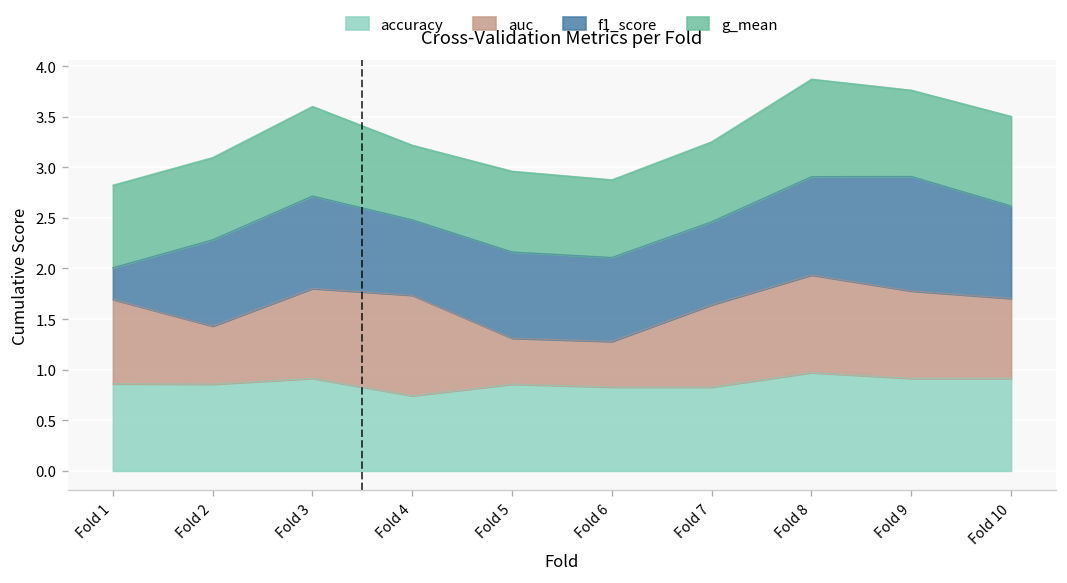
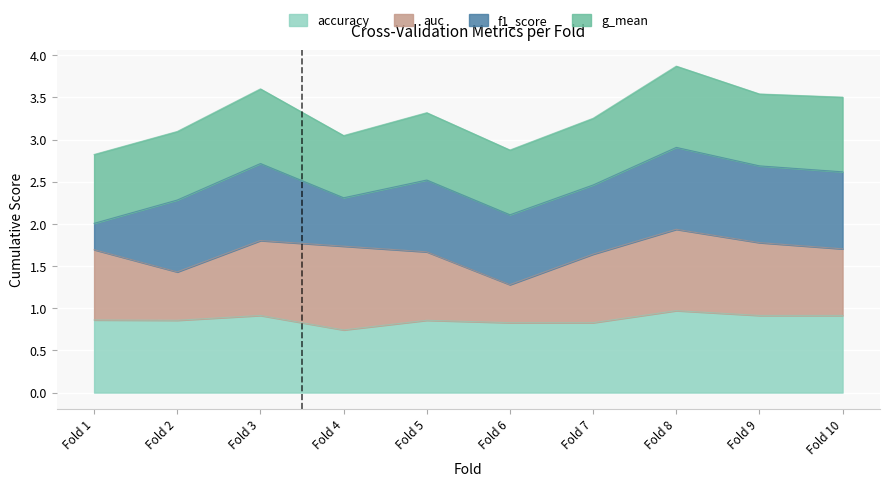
f1_score, Fold 4: 0.7 -> 0.6
auc, Fold 5: 0.5 -> 0.8
f1_score, Fold 9: 1.1 -> 0.9
